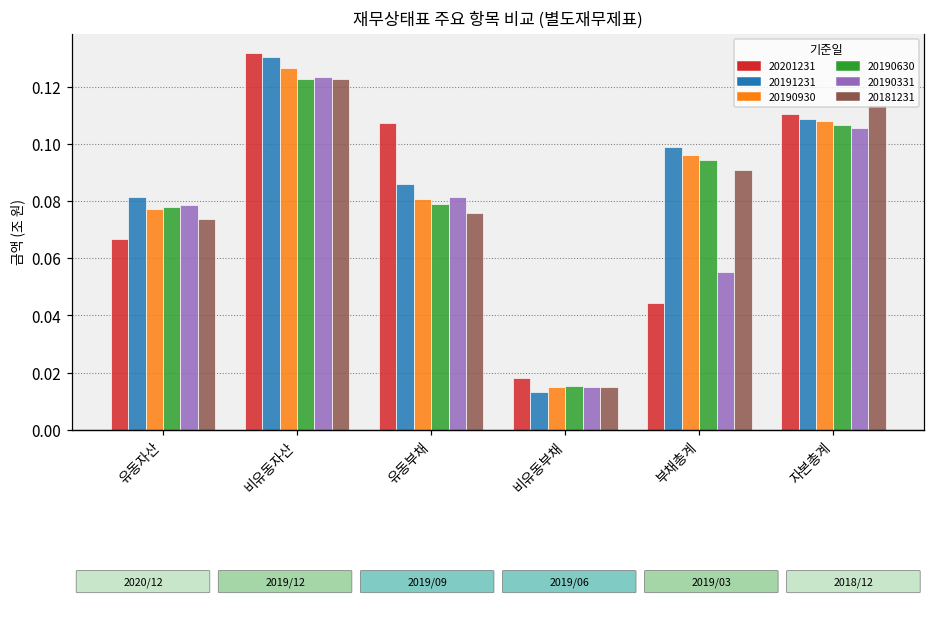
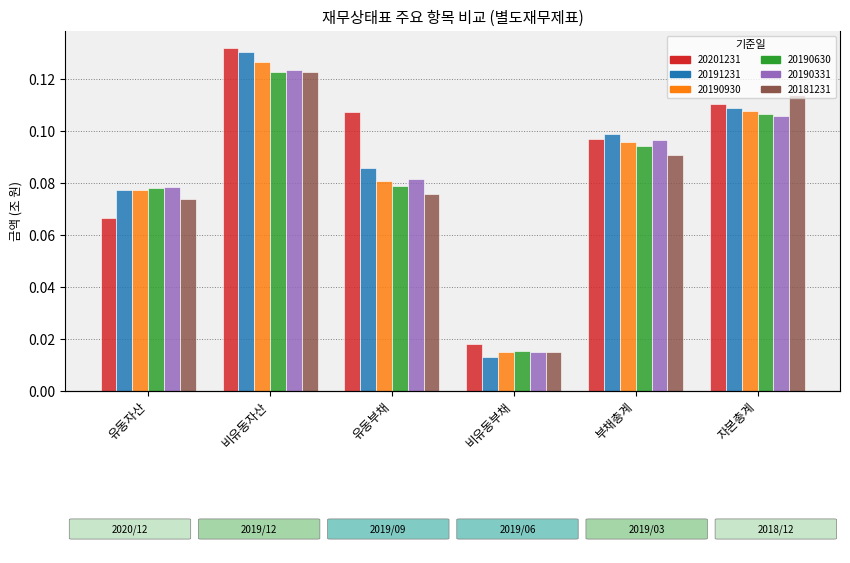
20191231, 유동자산: 0.081 -> 0.077
20201231, 부채총계: 0.044 -> 0.097
20190331, 부채총계: 0.055 -> 0.096
